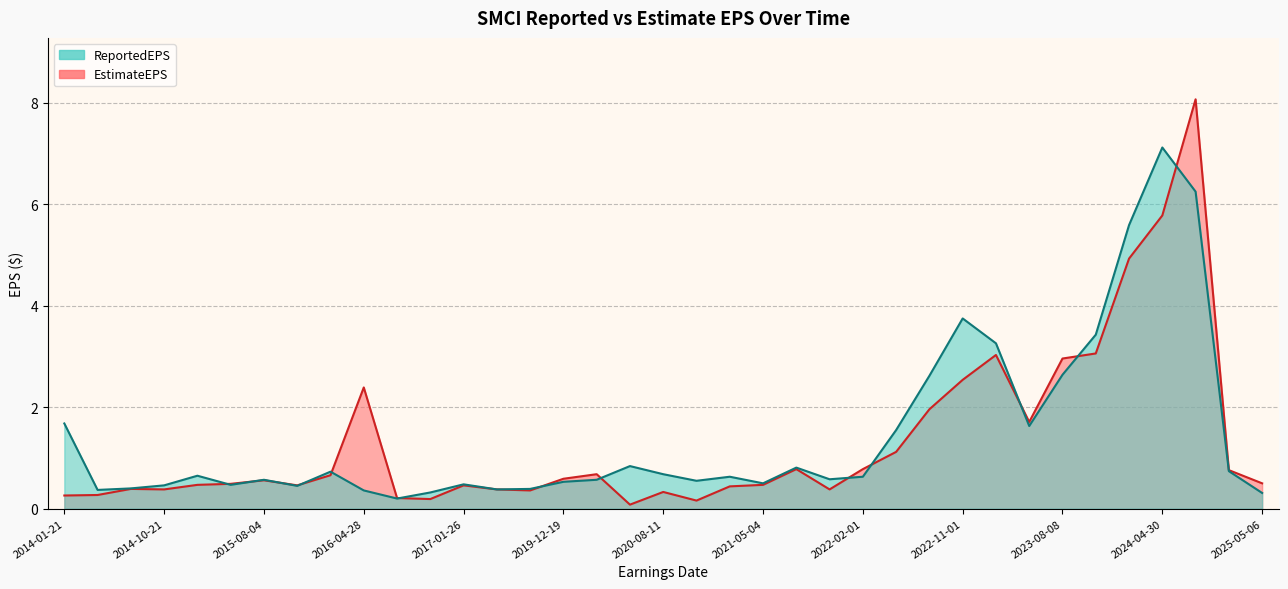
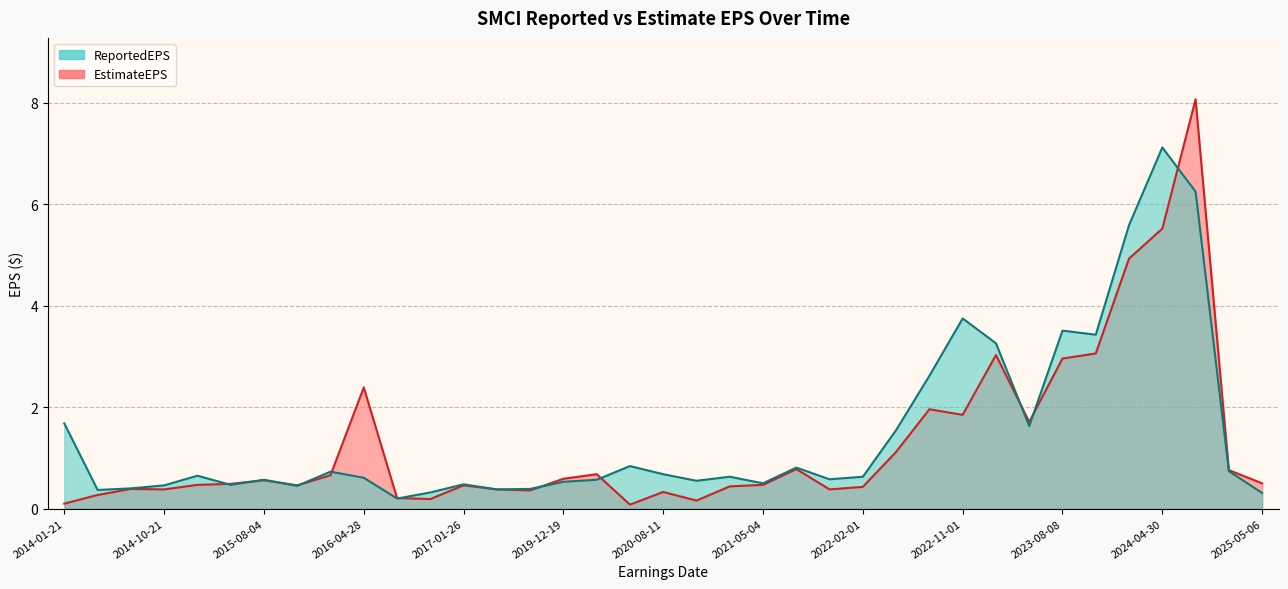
EstimateEPS, 2014-01-21: 0.3 -> 0.1
ReportedEPS, 2016-04-28: 0.4 -> 0.6
EstimateEPS, 2022-02-01: 0.8 -> 0.4
EstimateEPS, 2022-11-01: 2.5 -> 1.9
ReportedEPS, 2023-08-08: 2.6 -> 3.5
EstimateEPS, 2024-04-30: 5.8 -> 5.5
